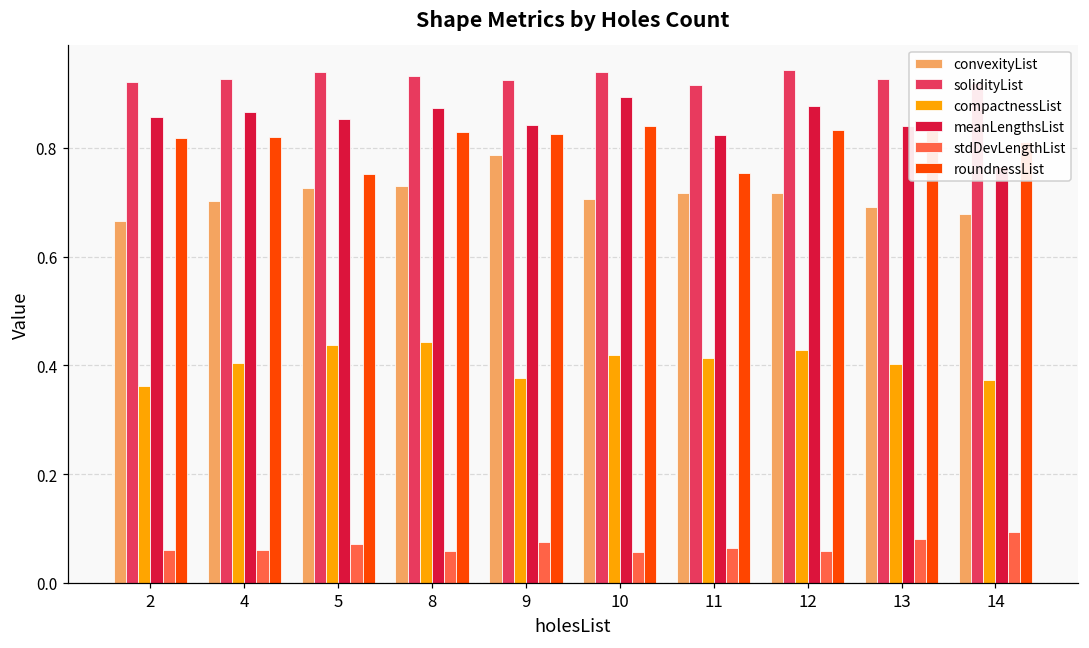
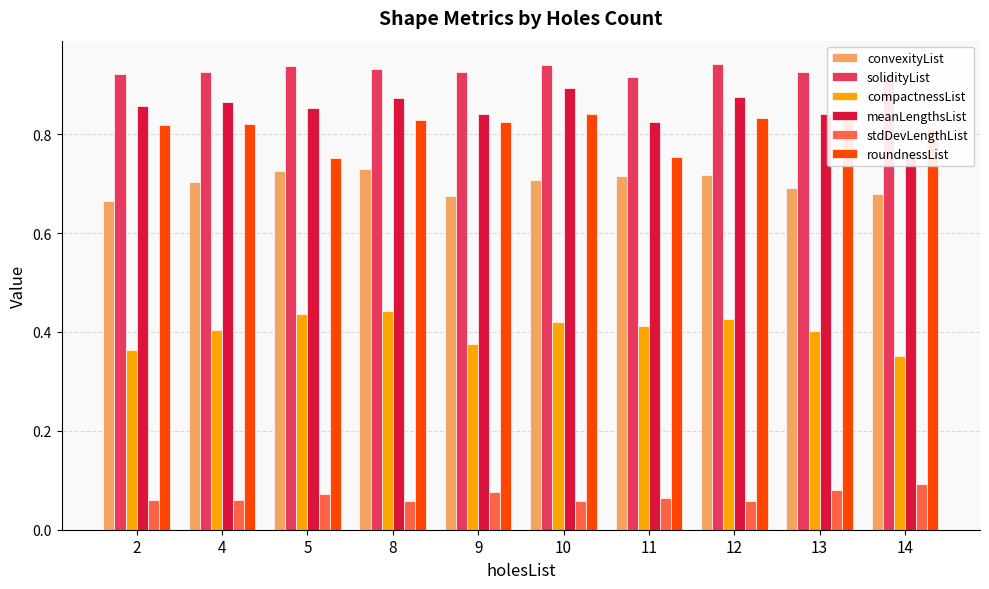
convexityList, 9: 0.79 -> 0.68
compactnessList, 14: 0.37 -> 0.35
